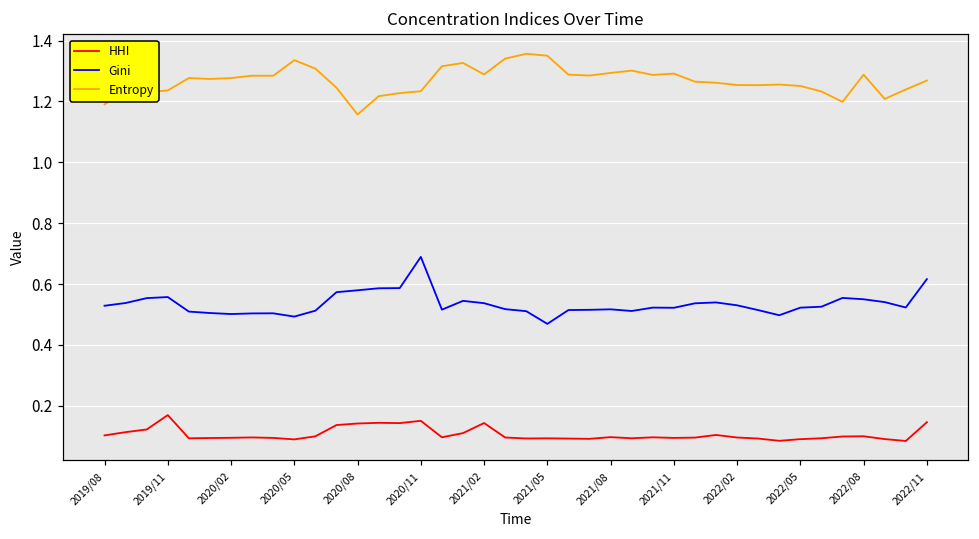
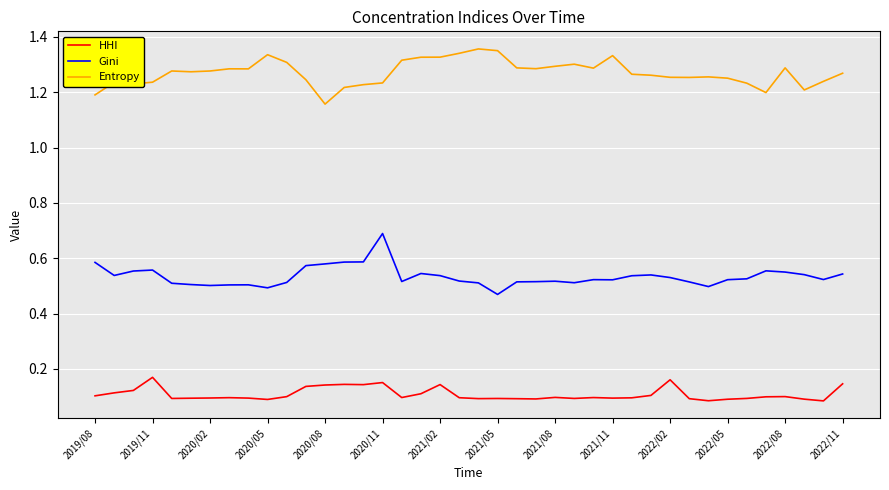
Gini, 2019/08: 0.53 -> 0.58
Entropy, 2021/02: 1.29 -> 1.33
Entropy, 2021/11: 1.29 -> 1.33
HHI, 2022/02: 0.10 -> 0.16
Gini, 2022/11: 0.62 -> 0.54
